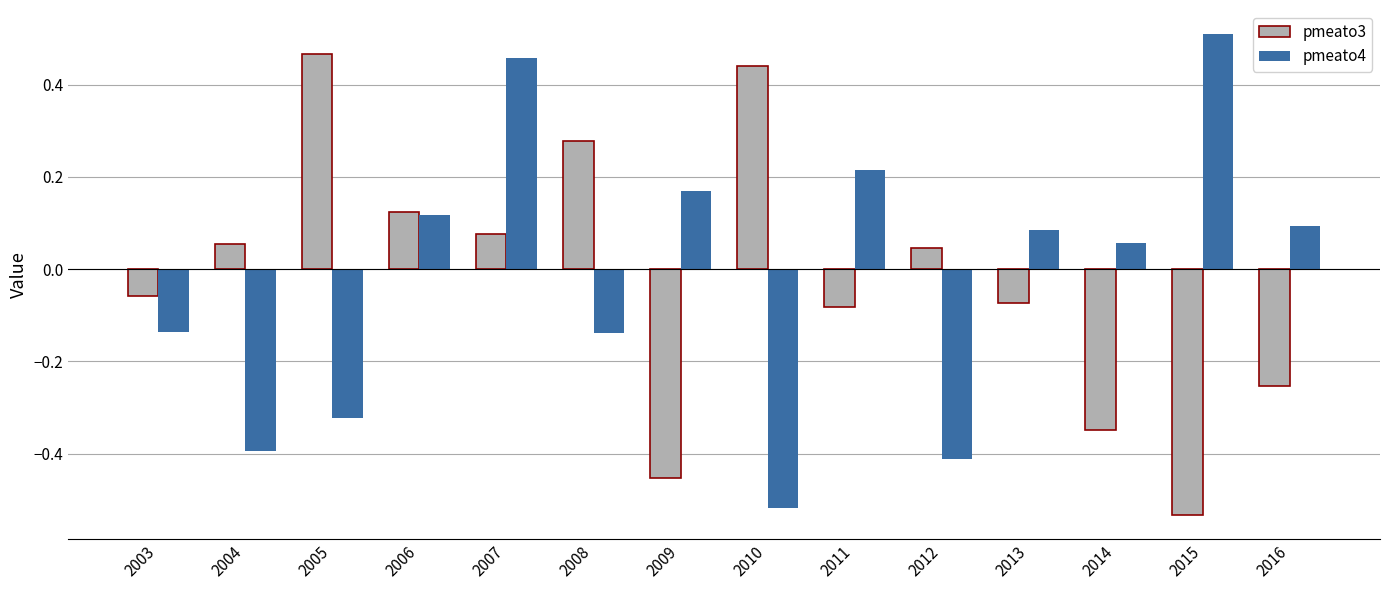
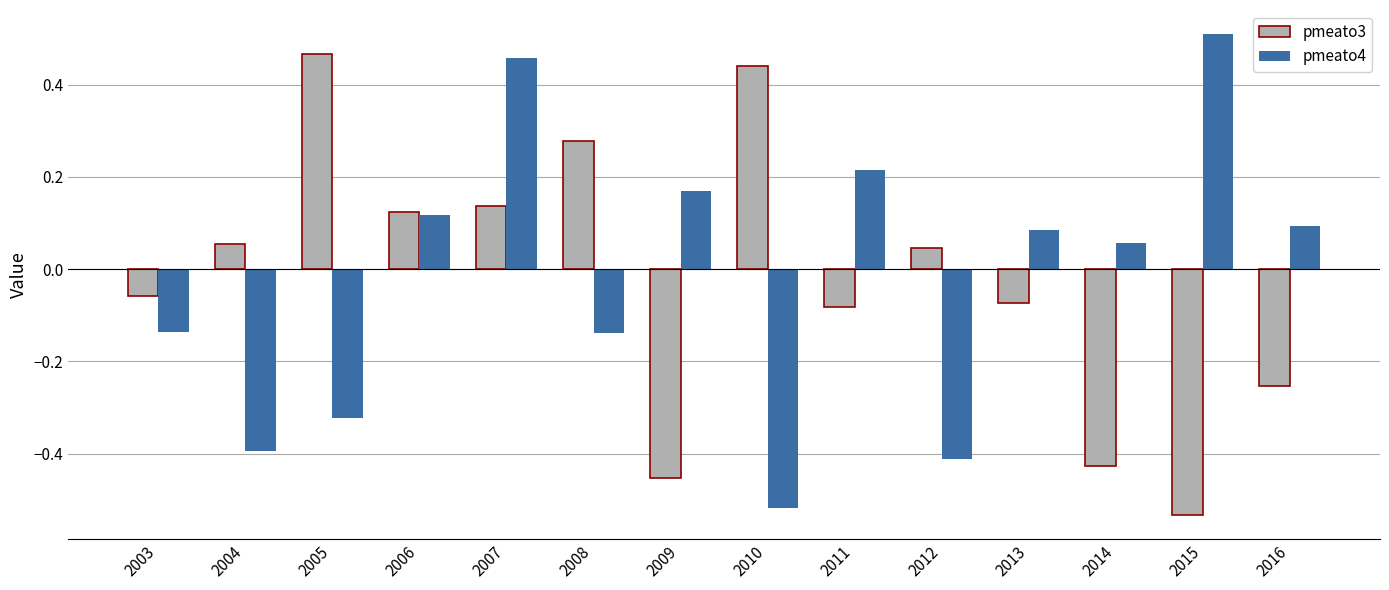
pmeato3, 2007: 0.08 -> 0.14
pmeato3, 2014: -0.35 -> -0.43
